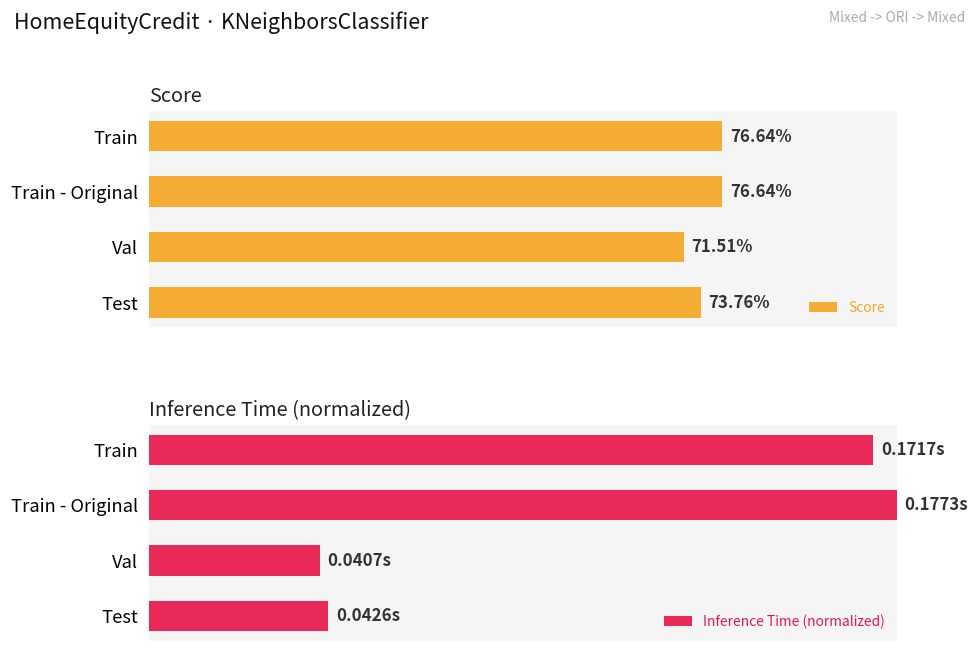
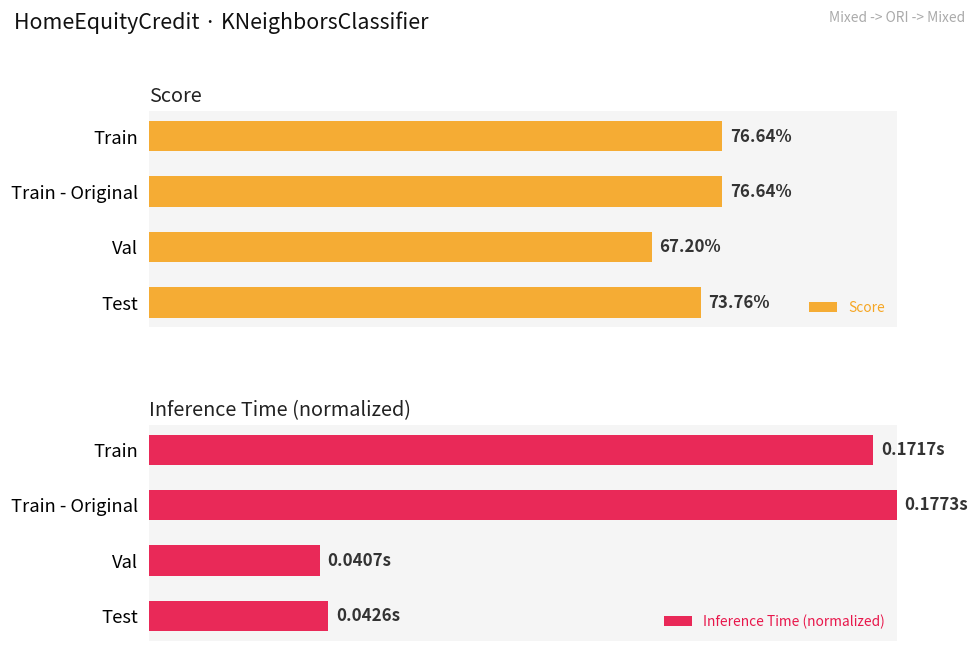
Score, Val: 71.51% -> 67.20%
